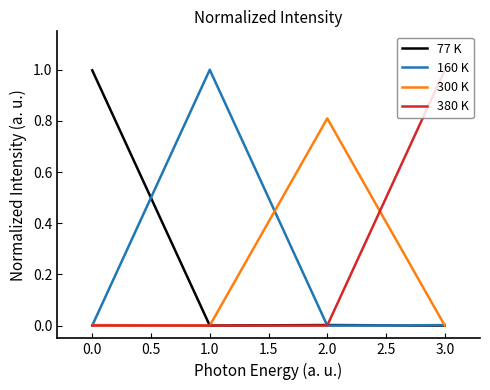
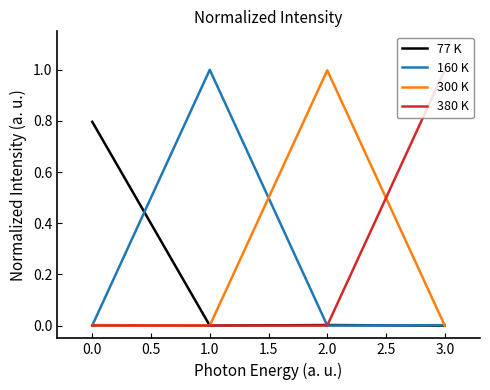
77 K, 0.0: 1.00 -> 0.80
300 K, 2.0: 0.81 -> 1.00
